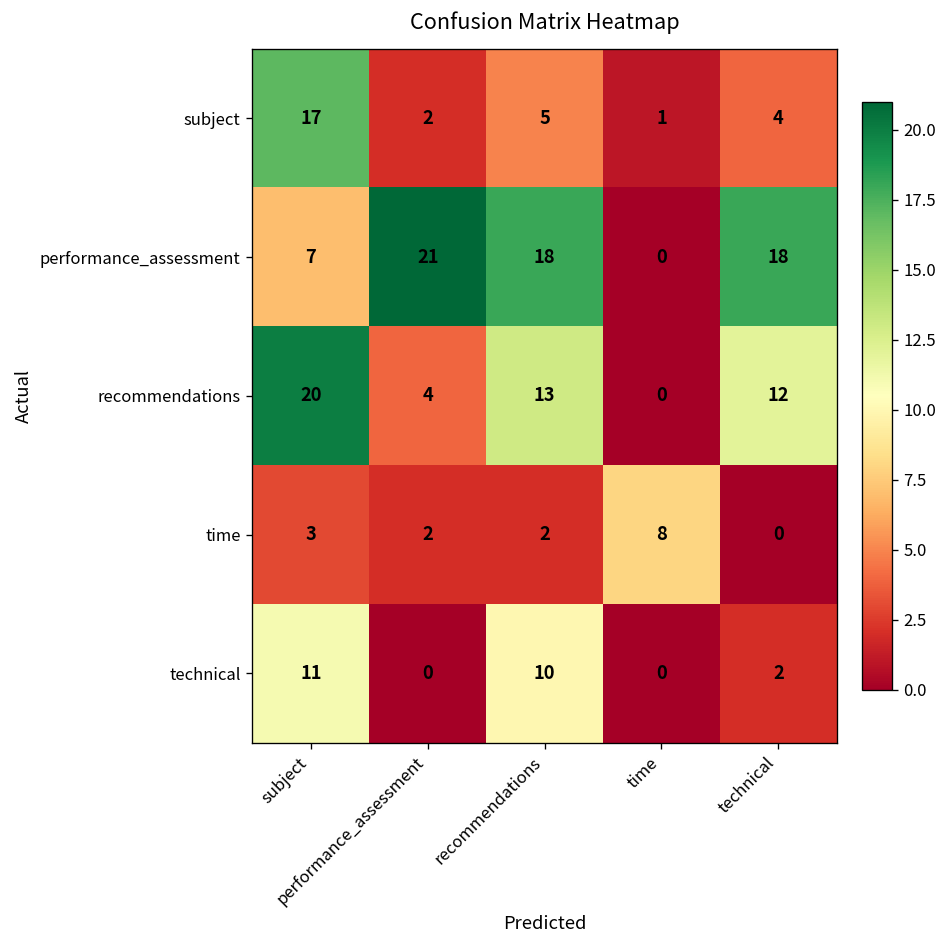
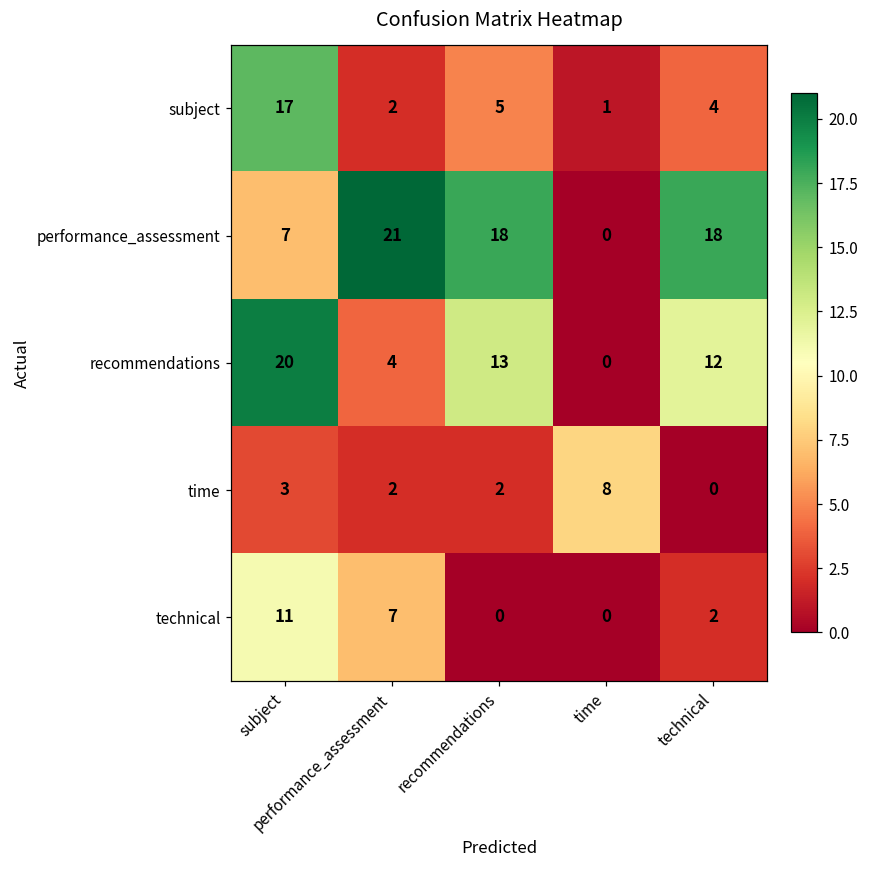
technical, performance_assessment: 0 -> 7
technical, recommendations: 10 -> 0
